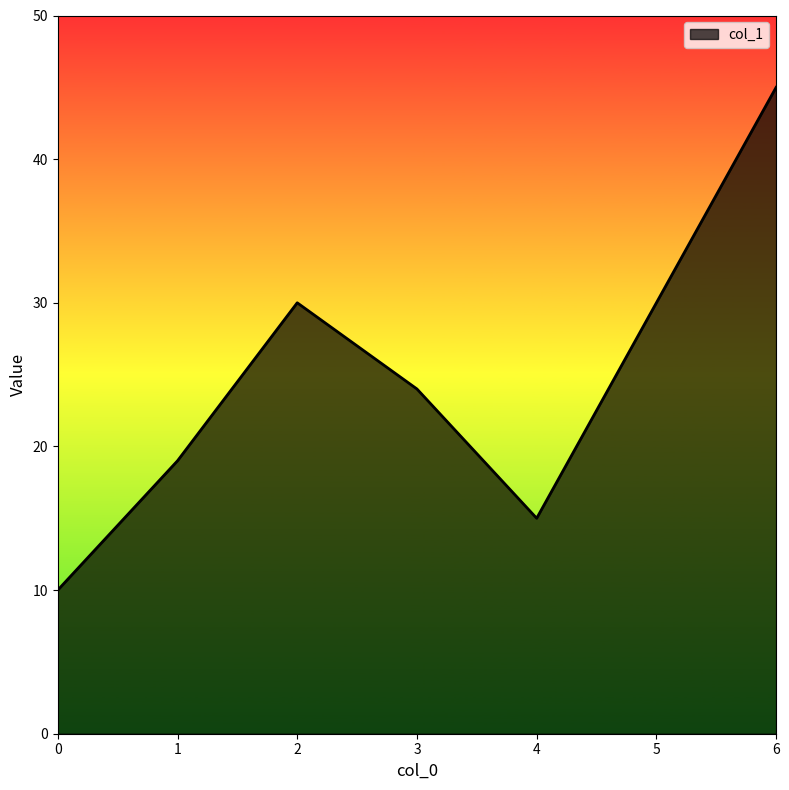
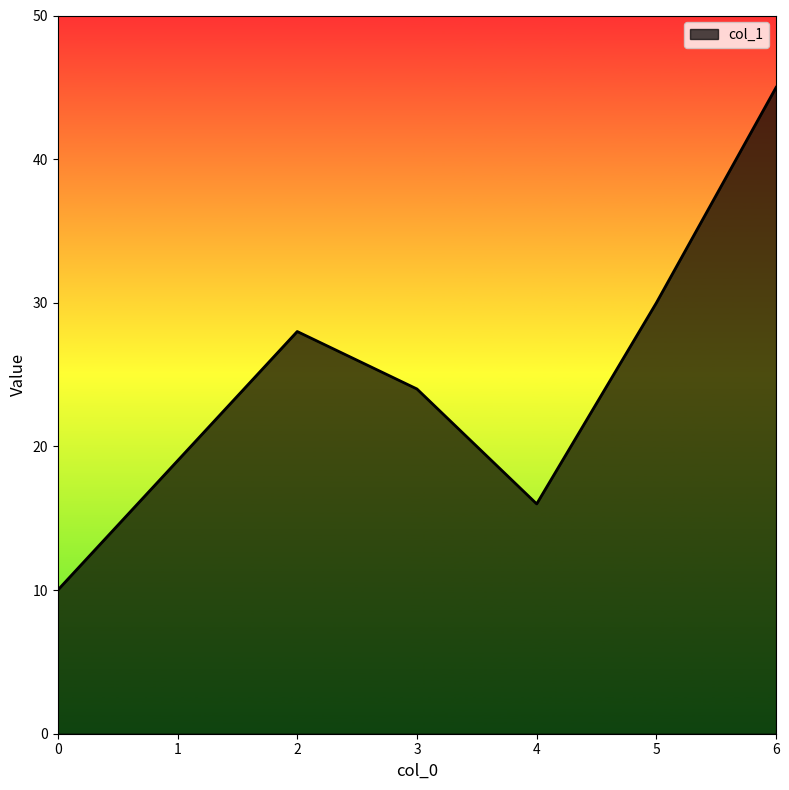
2: 30 -> 28
4: 15 -> 16
